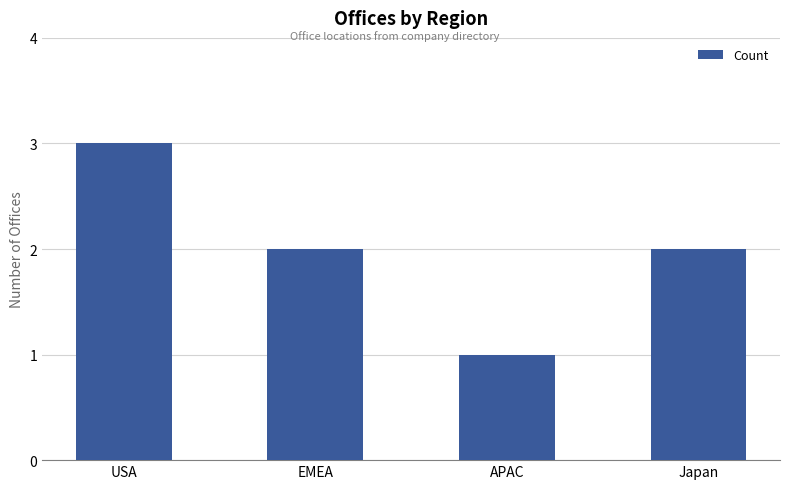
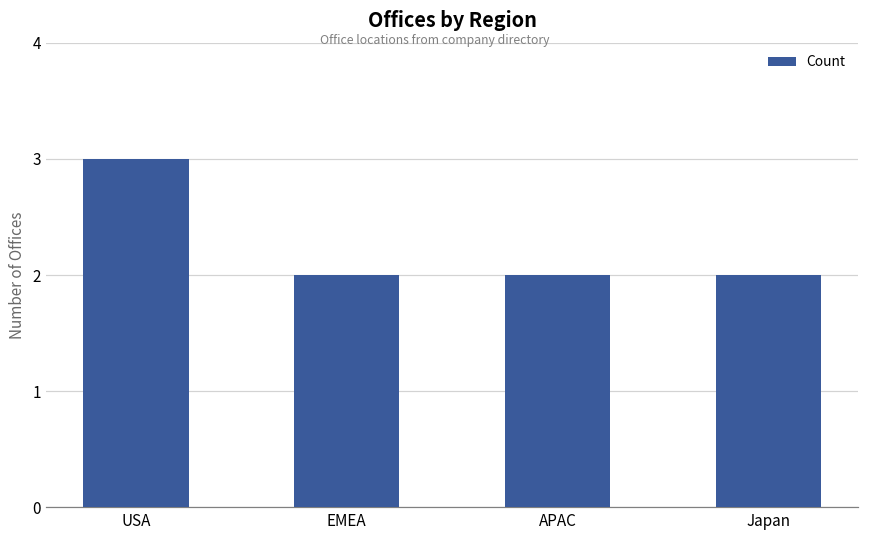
APAC: 1 -> 2
